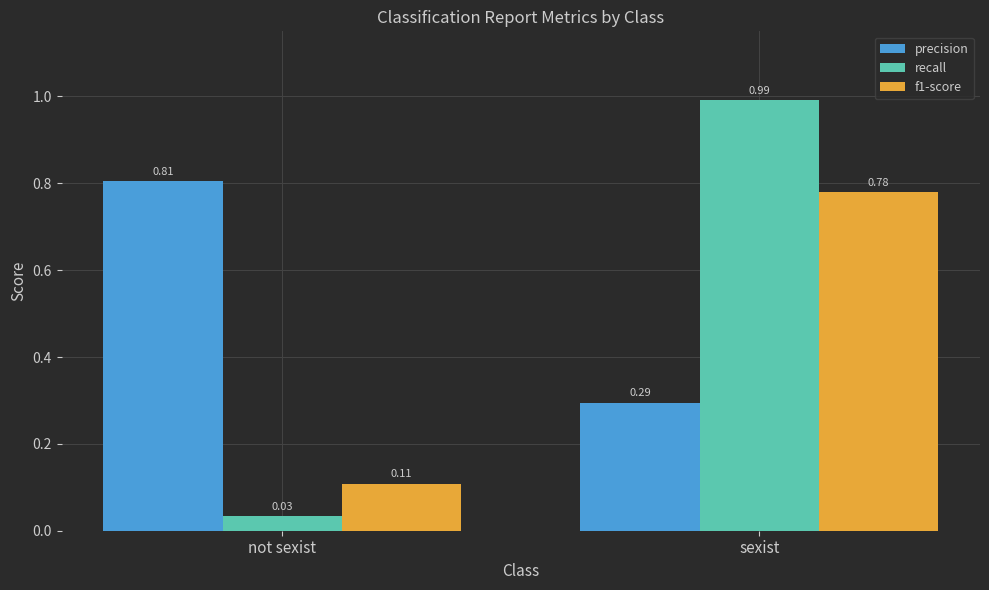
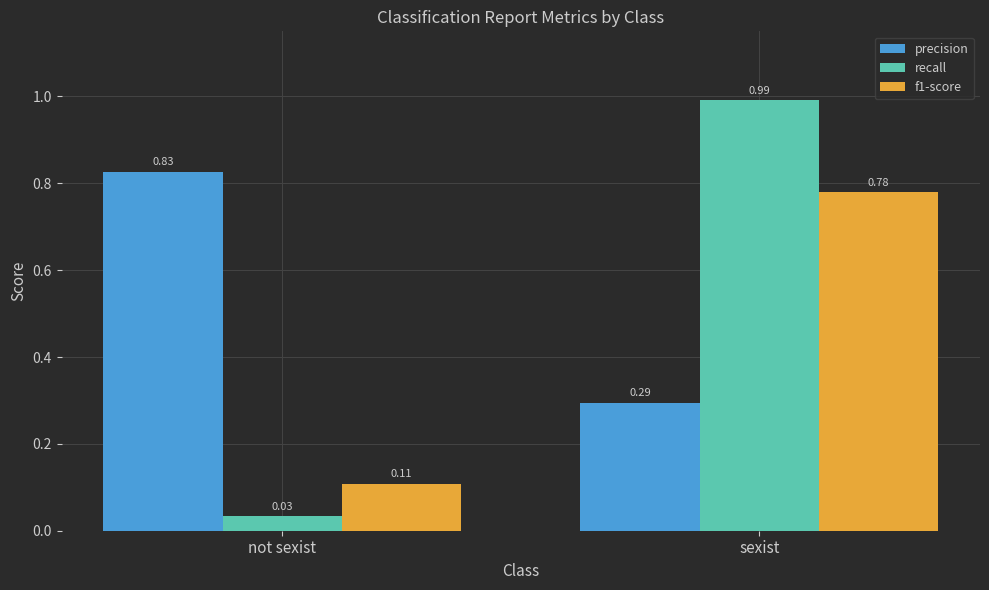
precision, not sexist: 0.81 -> 0.83
